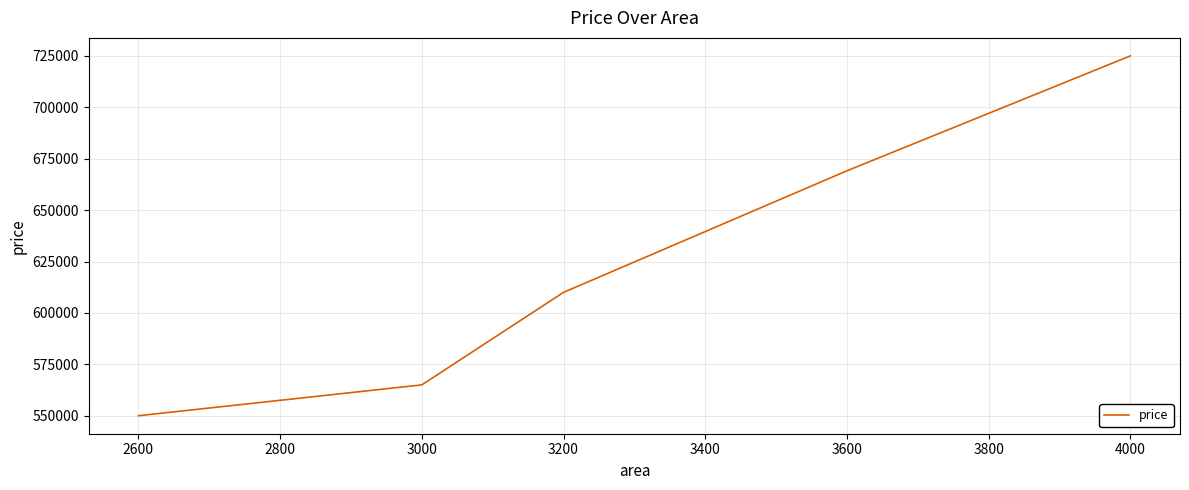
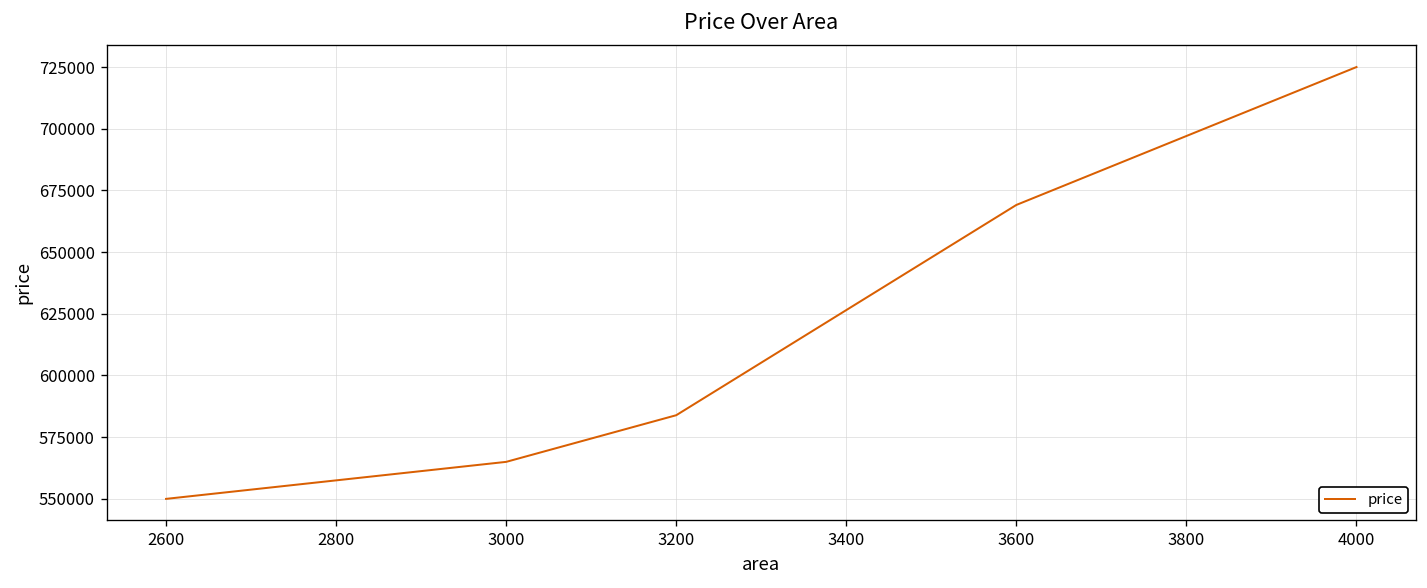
3200: 610000 -> 584000
